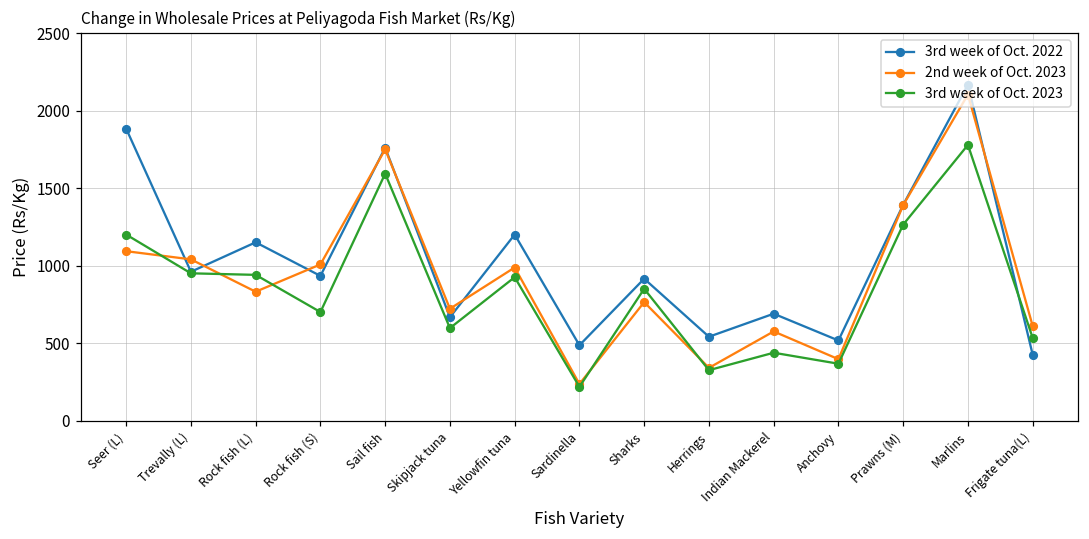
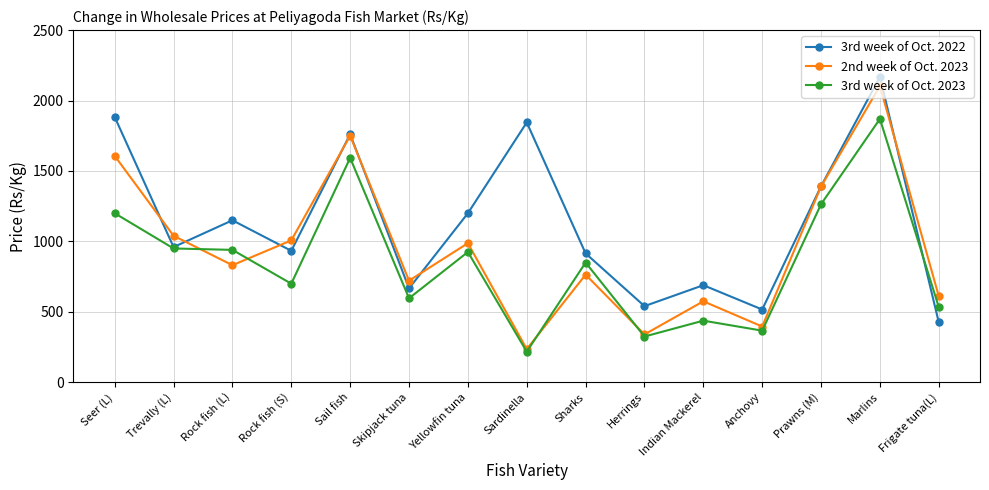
2nd week of Oct. 2023, Seer (L): 1090 -> 1610
3rd week of Oct. 2022, Sardinella: 490 -> 1840
3rd week of Oct. 2023, Marlins: 1780 -> 1870
